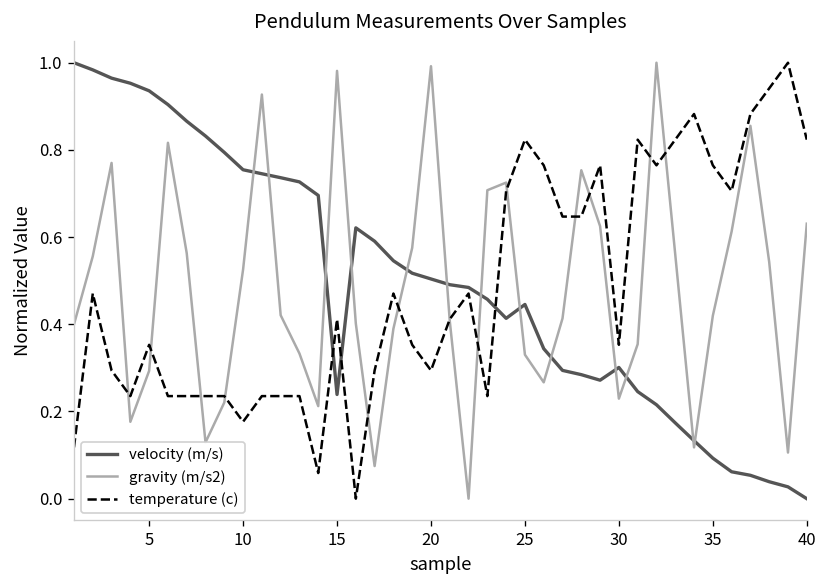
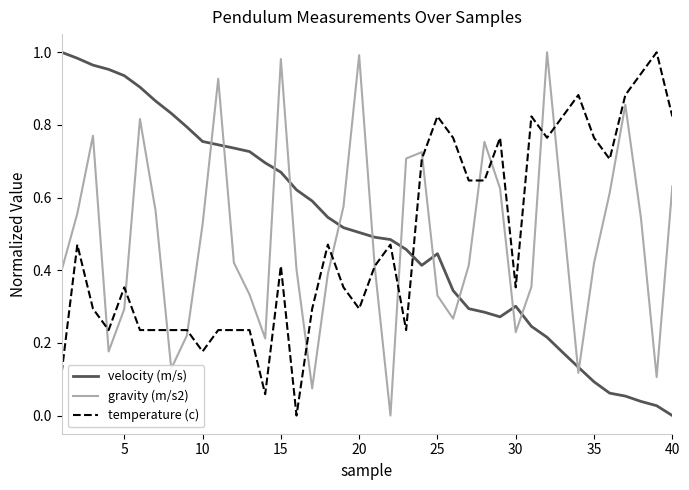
velocity (m/s), 15: 0.24 -> 0.67
